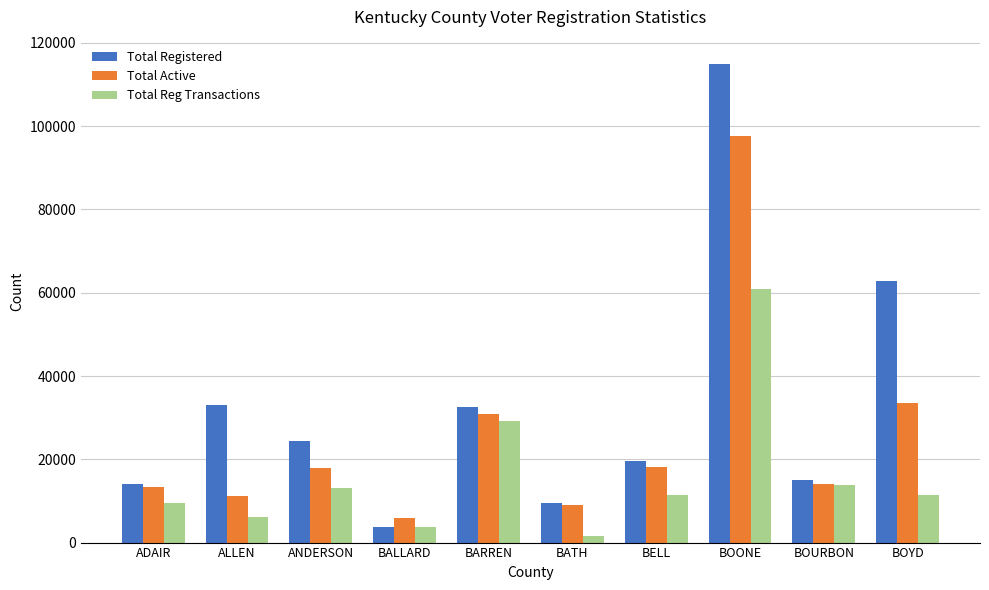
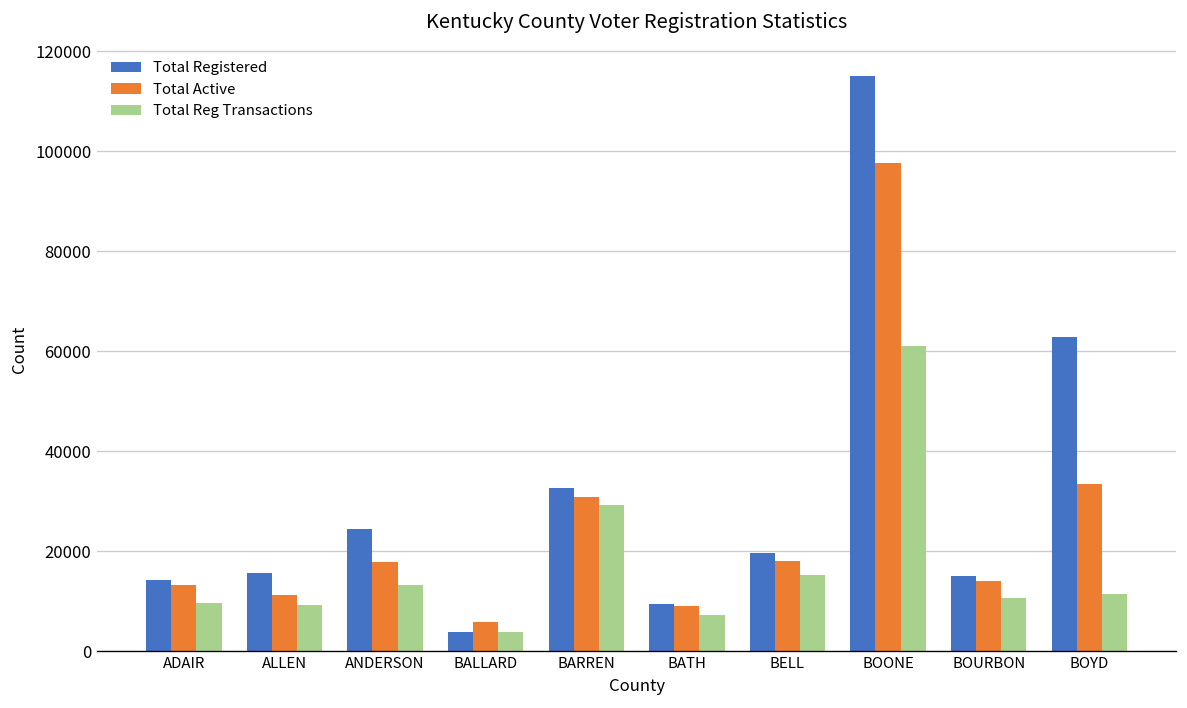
Total Registered, ALLEN: 33000 -> 16000
Total Reg Transactions, ALLEN: 6000 -> 9000
Total Reg Transactions, BATH: 2000 -> 7000
Total Reg Transactions, BELL: 11000 -> 15000
Total Reg Transactions, BOURBON: 14000 -> 11000
